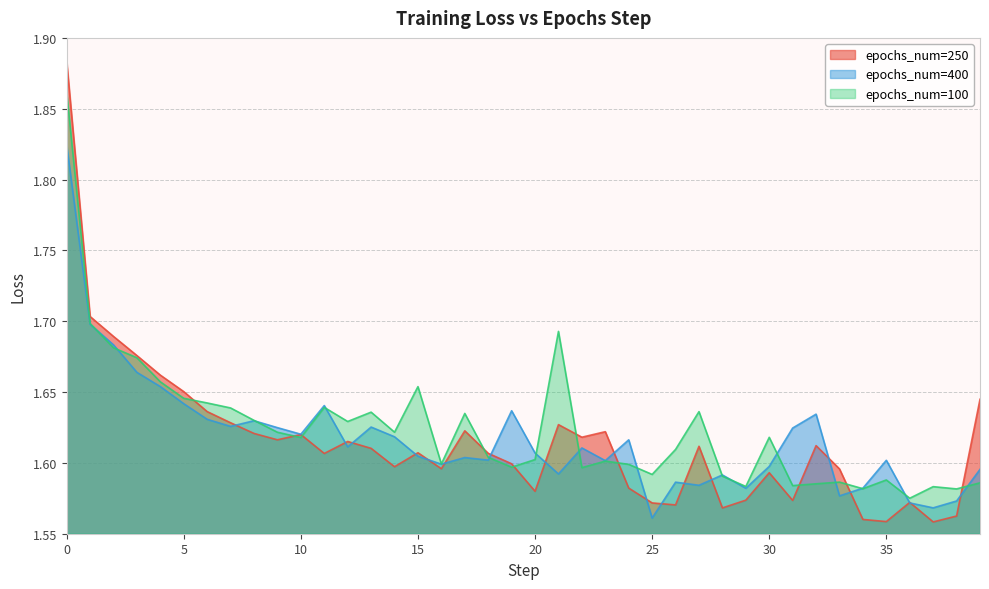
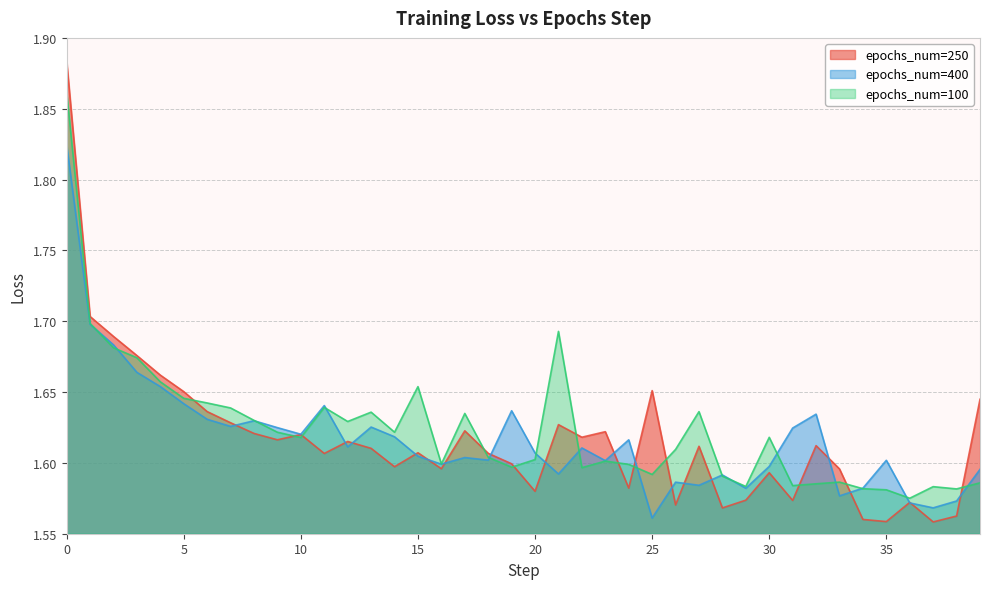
epochs_num=250, 25: 1.572 -> 1.651
epochs_num=100, 35: 1.588 -> 1.581
